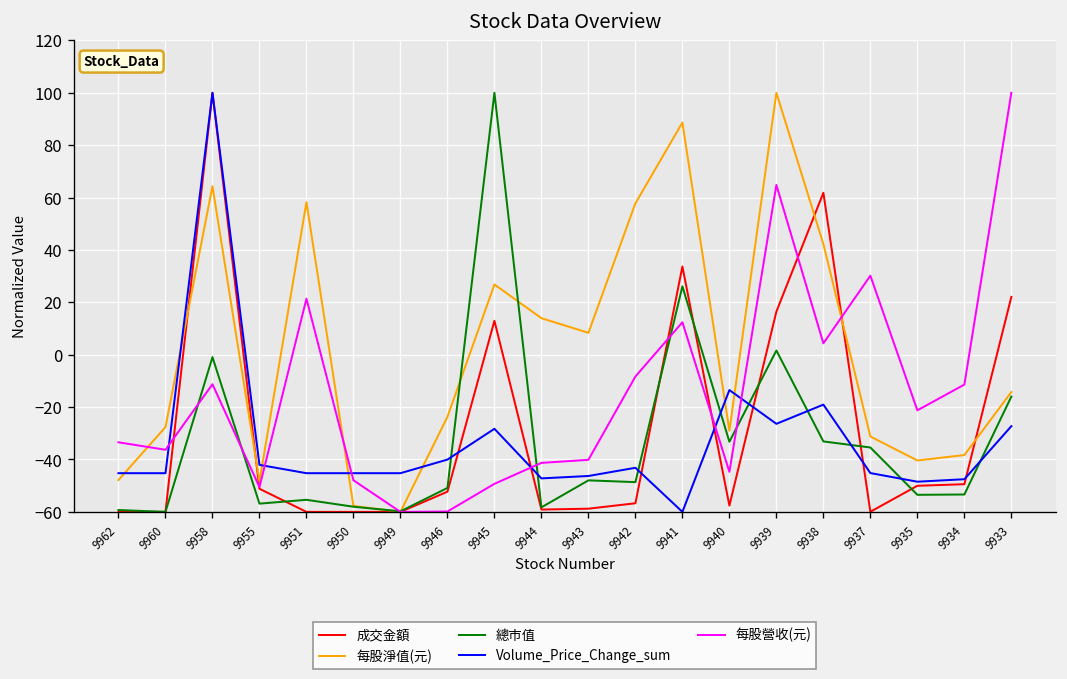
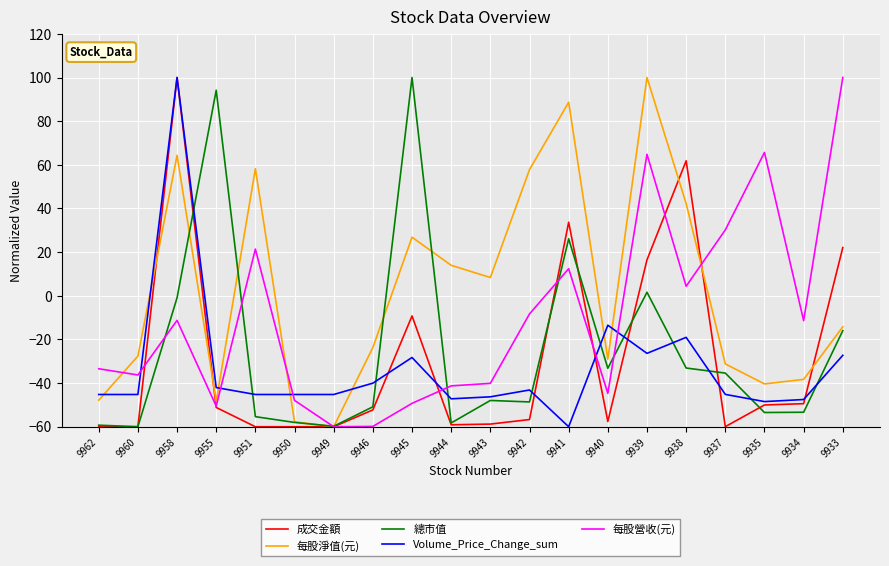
總市值, 9955: -57 -> 94
成交金額, 9945: 13 -> -9
每股營收(元), 9935: -21 -> 66
